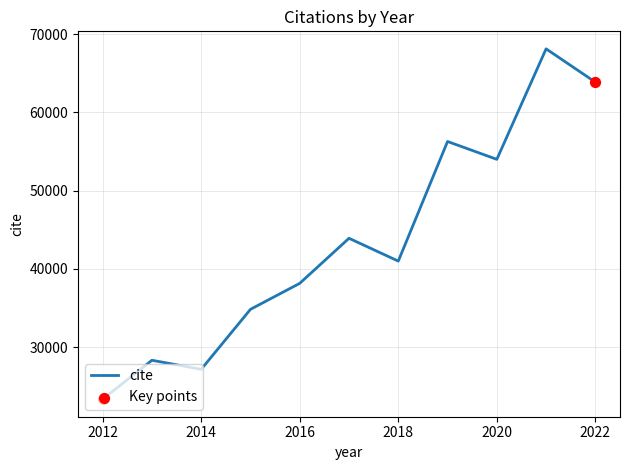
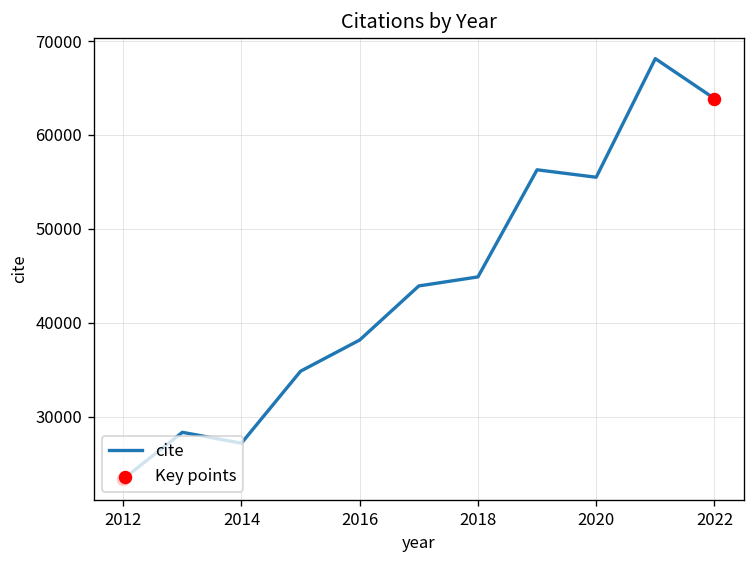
cite, 2018: 41000 -> 45000
cite, 2020: 54000 -> 55000
